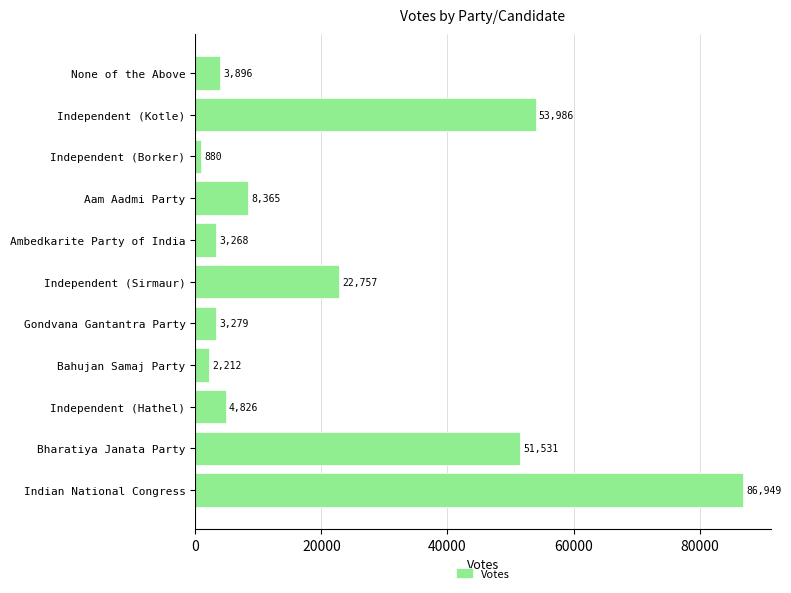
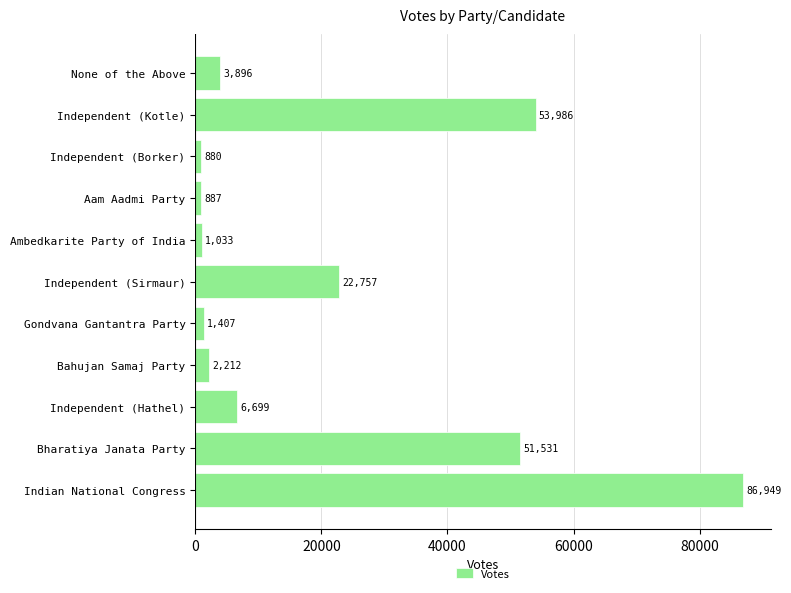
Aam Aadmi Party: 8,365 -> 887
Ambedkarite Party of India: 3,268 -> 1,033
Gondvana Gantantra Party: 3,279 -> 1,407
Independent (Hathel): 4,826 -> 6,699
